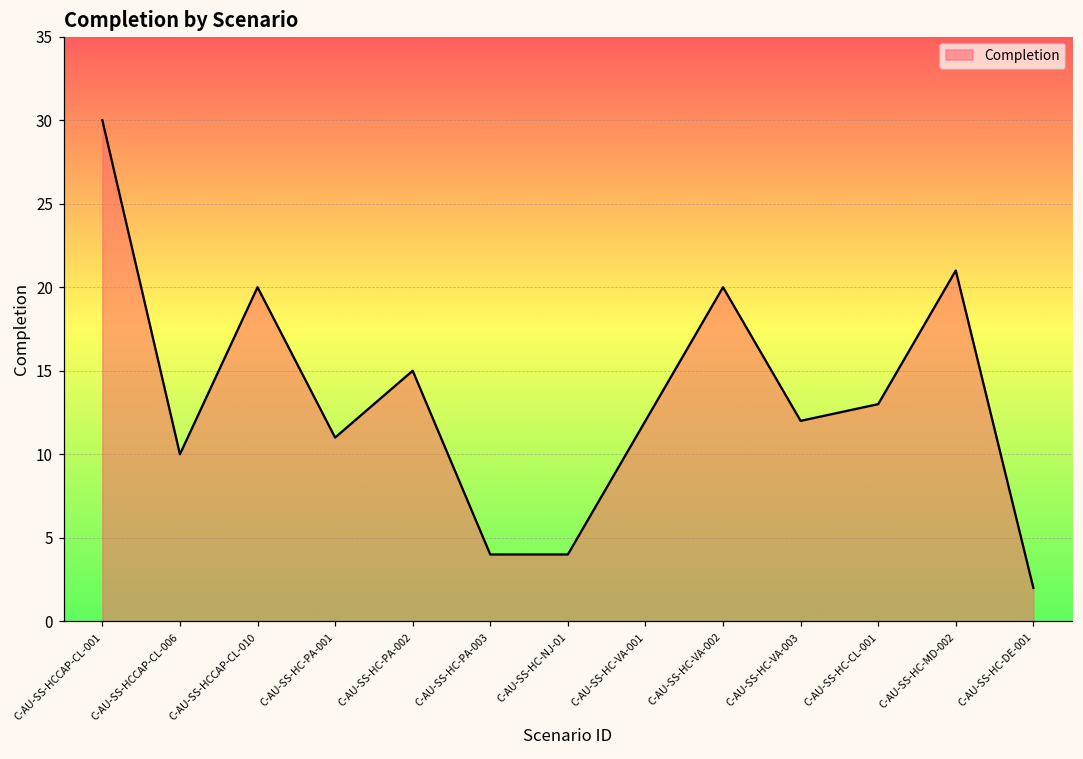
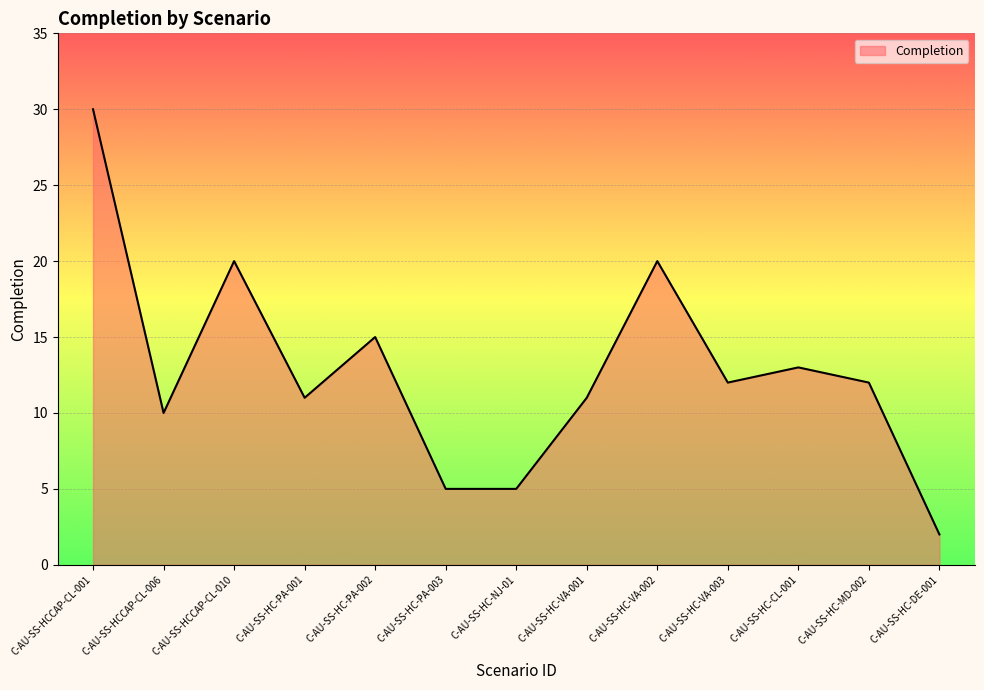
C-AU-SS-HC-PA-003: 4 -> 5
C-AU-SS-HC-NJ-01: 4 -> 5
C-AU-SS-HC-VA-001: 12 -> 11
C-AU-SS-HC-MD-002: 21 -> 12
